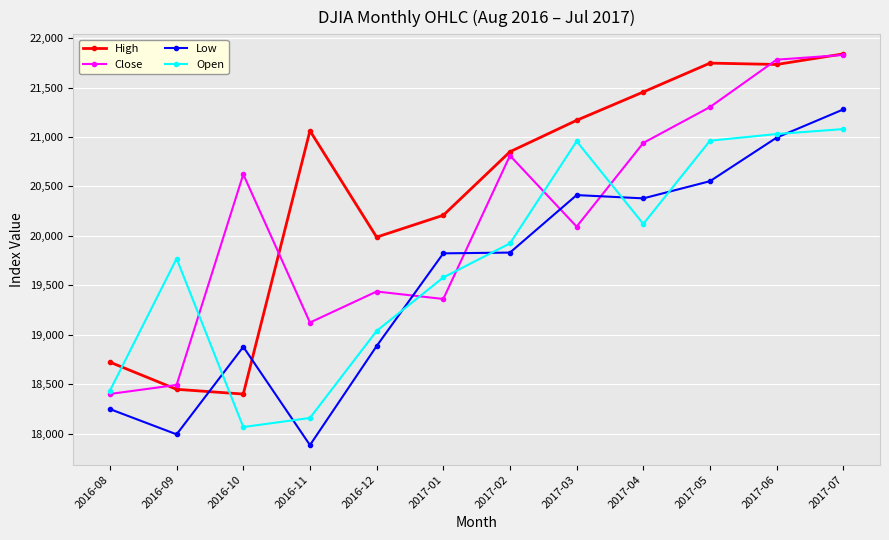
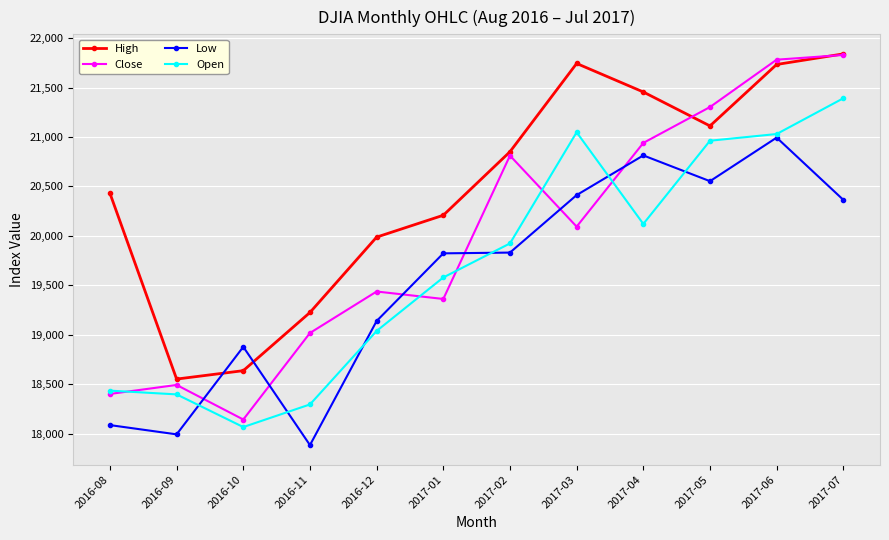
High, 2016-08: 18,700 -> 20,400
Low, 2016-08: 18,200 -> 18,100
High, 2016-09: 18,400 -> 18,600
Open, 2016-09: 19,800 -> 18,400
High, 2016-10: 18,400 -> 18,600
Close, 2016-10: 20,600 -> 18,100
High, 2016-11: 21,100 -> 19,200
Close, 2016-11: 19,100 -> 19,000
Open, 2016-11: 18,200 -> 18,300
Low, 2016-12: 18,900 -> 19,100
High, 2017-03: 21,200 -> 21,700
Open, 2017-03: 20,960 -> 21,050
Low, 2017-04: 20,400 -> 20,800
High, 2017-05: 21,700 -> 21,100
Low, 2017-07: 21,300 -> 20,400
Open, 2017-07: 21,100 -> 21,400
